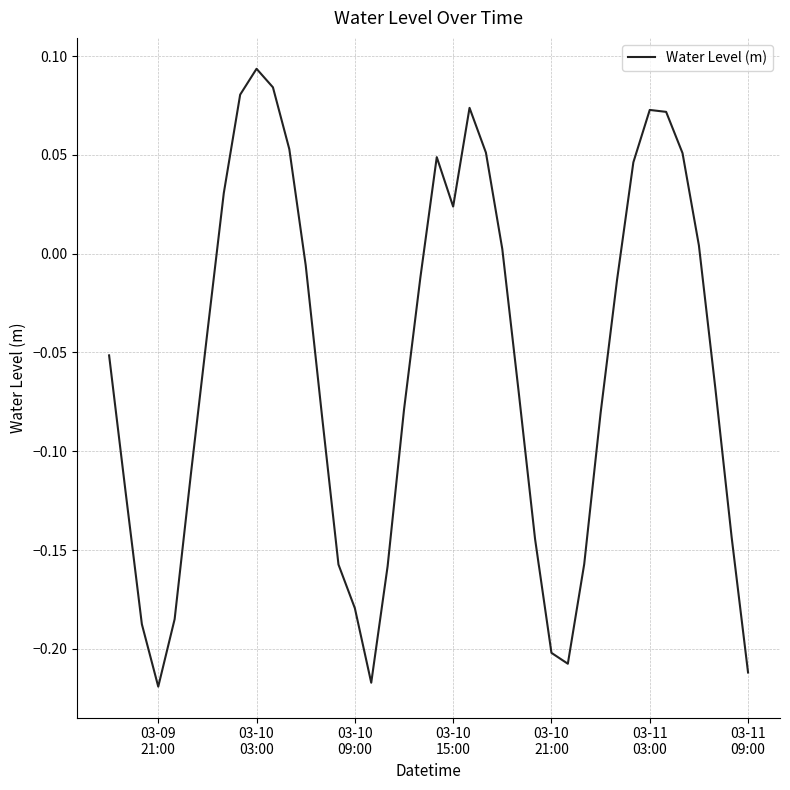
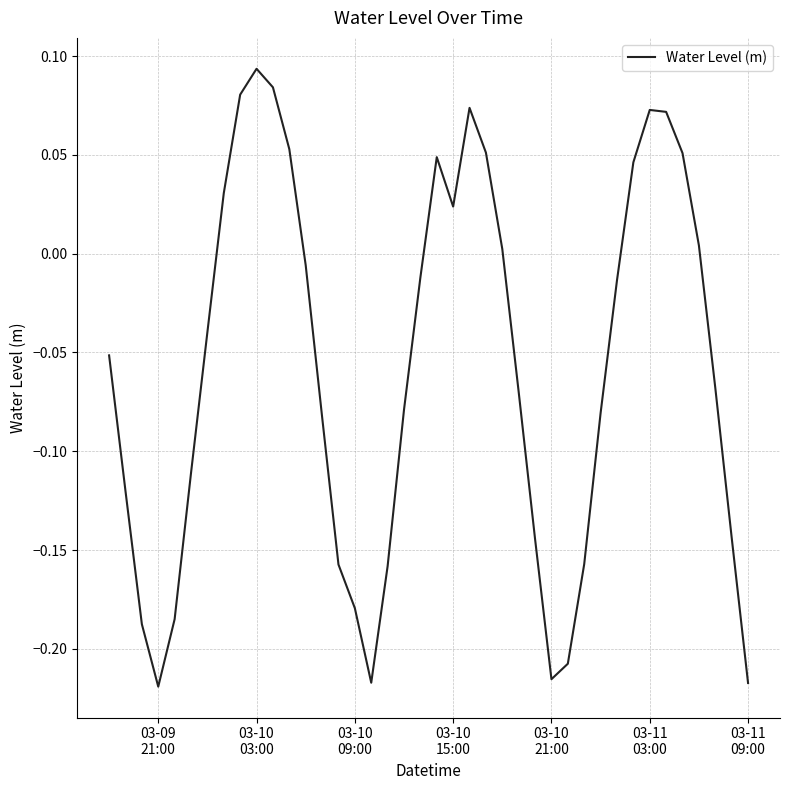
03-10 21:00: -0.202 -> -0.215
03-11 09:00: -0.212 -> -0.217
